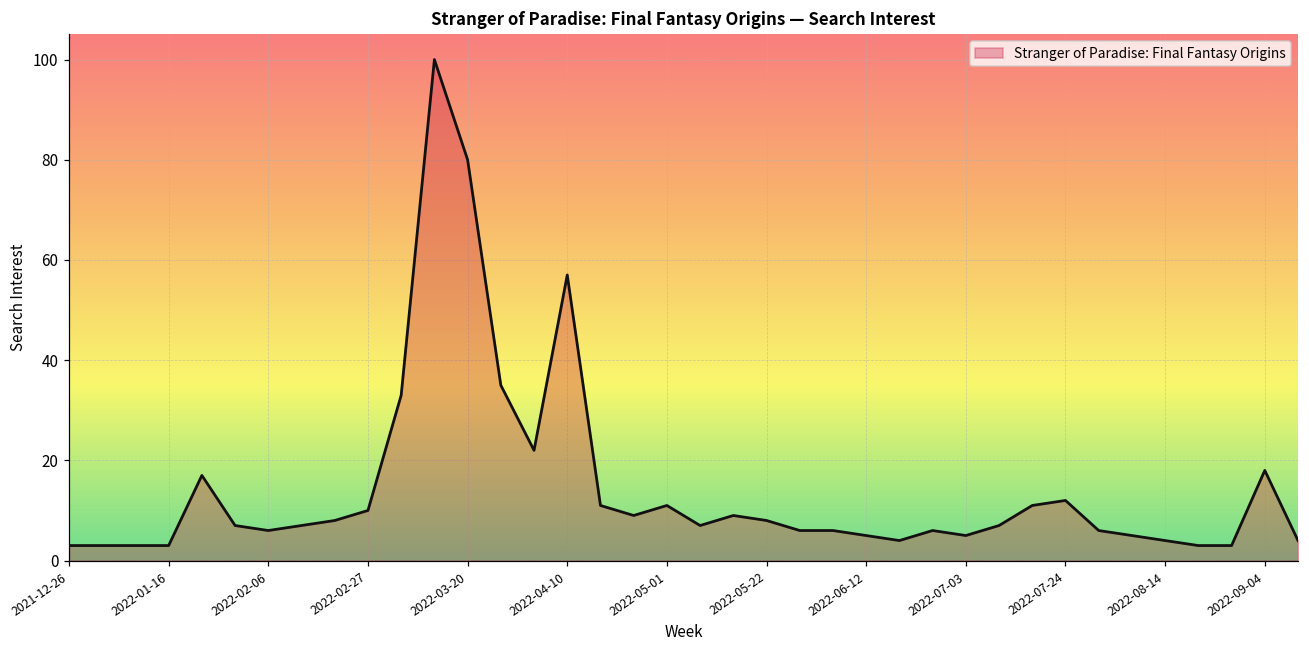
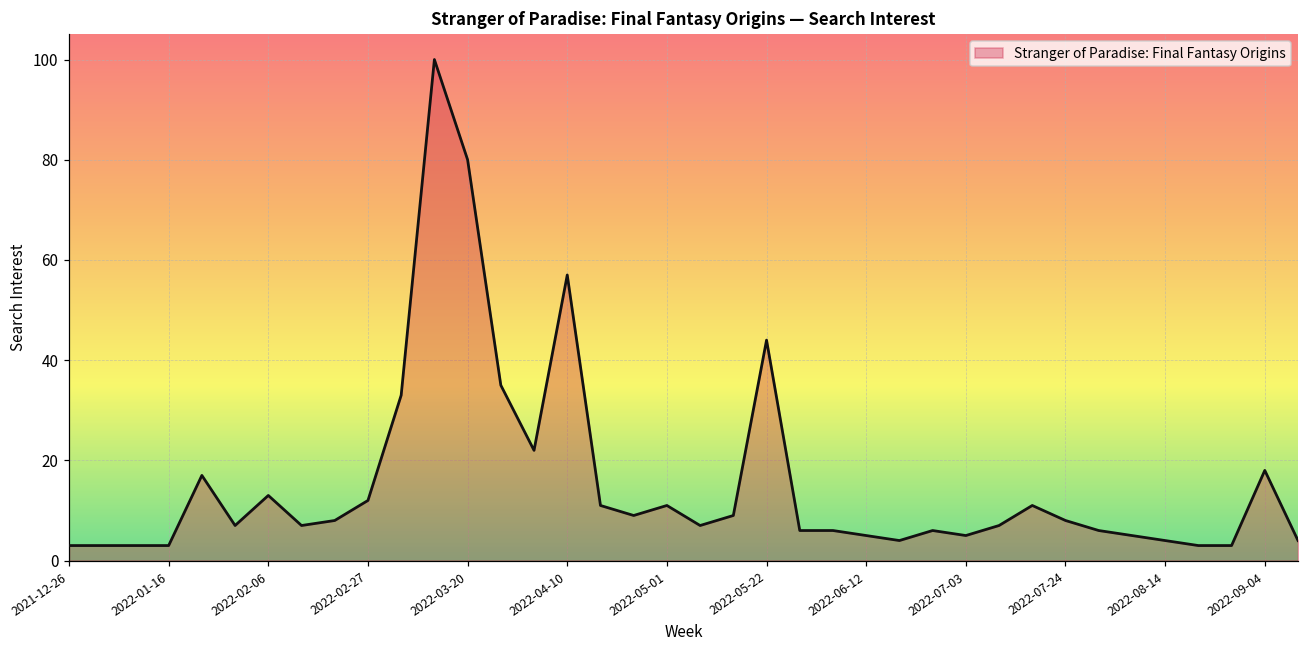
2022-02-06: 6 -> 13
2022-02-27: 10 -> 12
2022-05-22: 8 -> 44
2022-07-24: 12 -> 8
